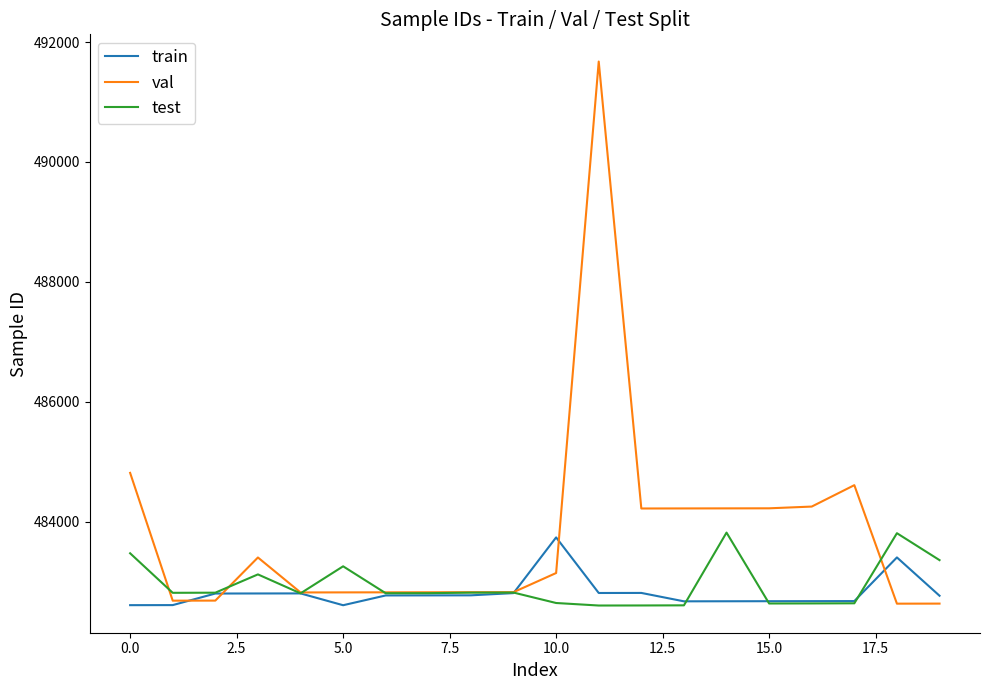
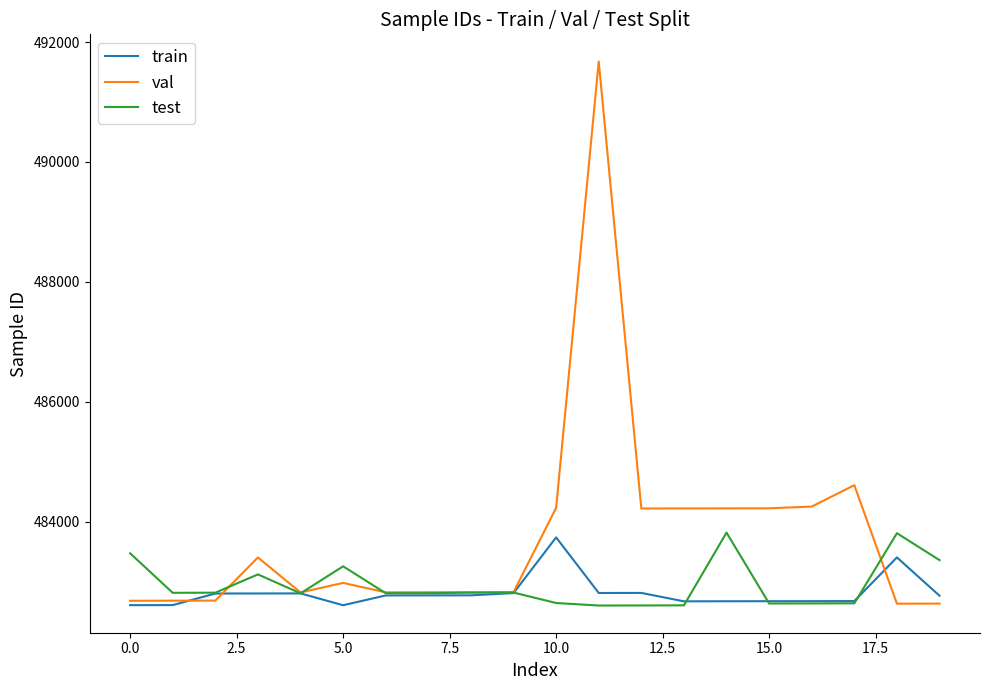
val, 0.0: 484800 -> 482700
val, 5.0: 482800 -> 483000
val, 10.0: 483100 -> 484200
